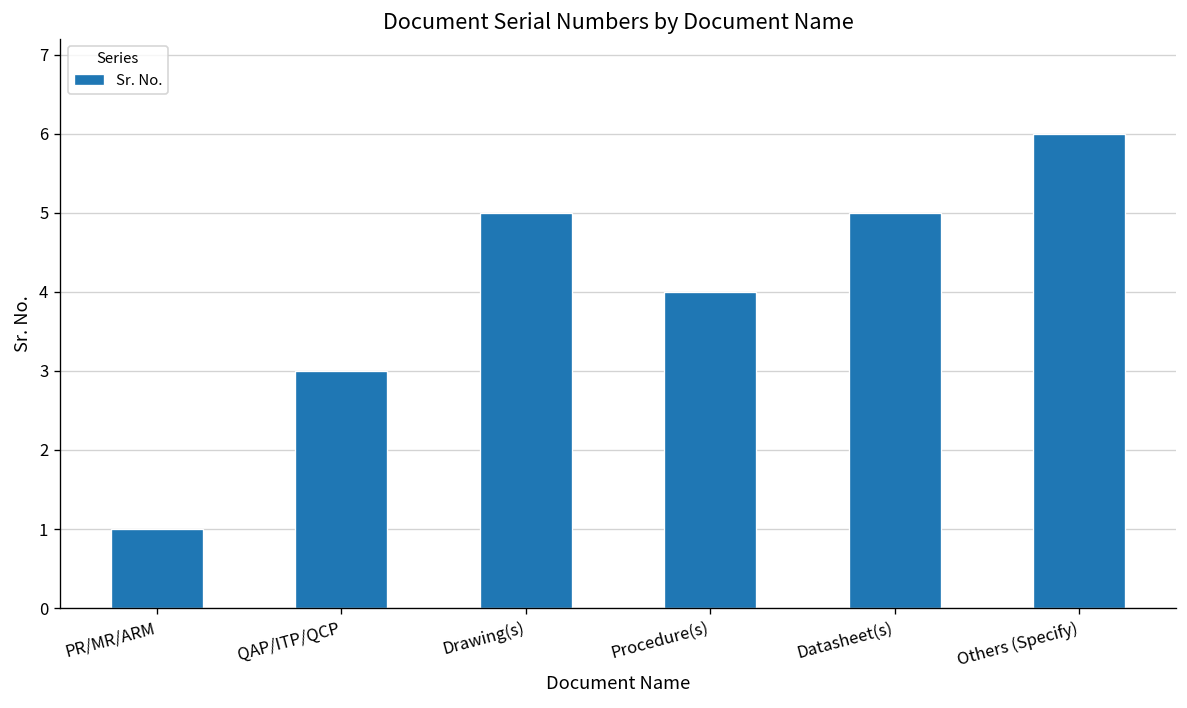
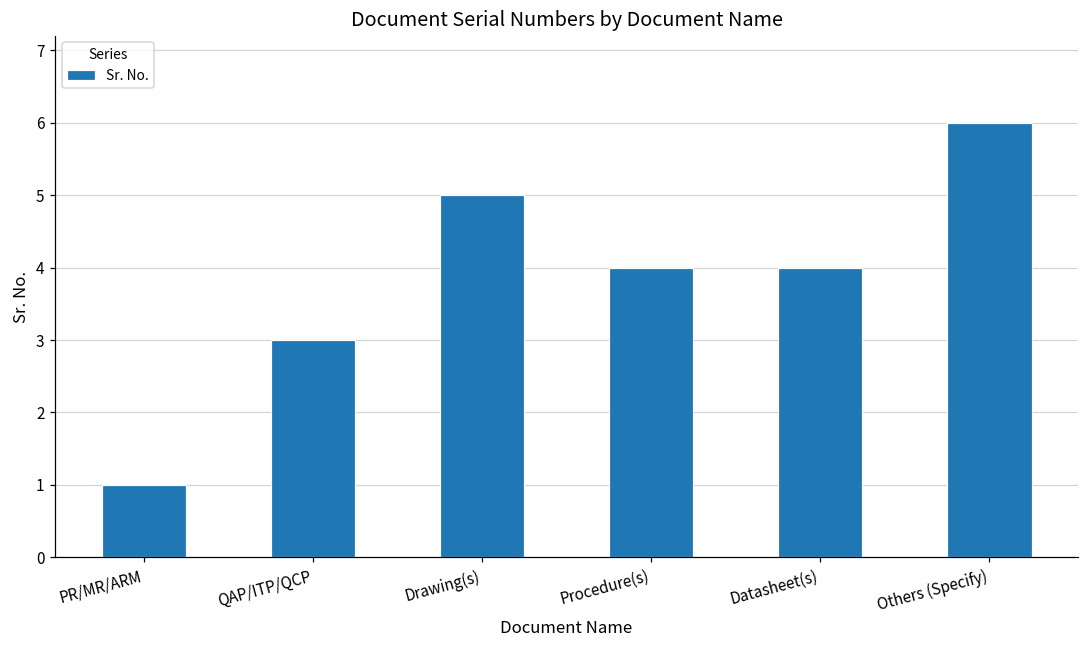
Datasheet(s): 5 -> 4
